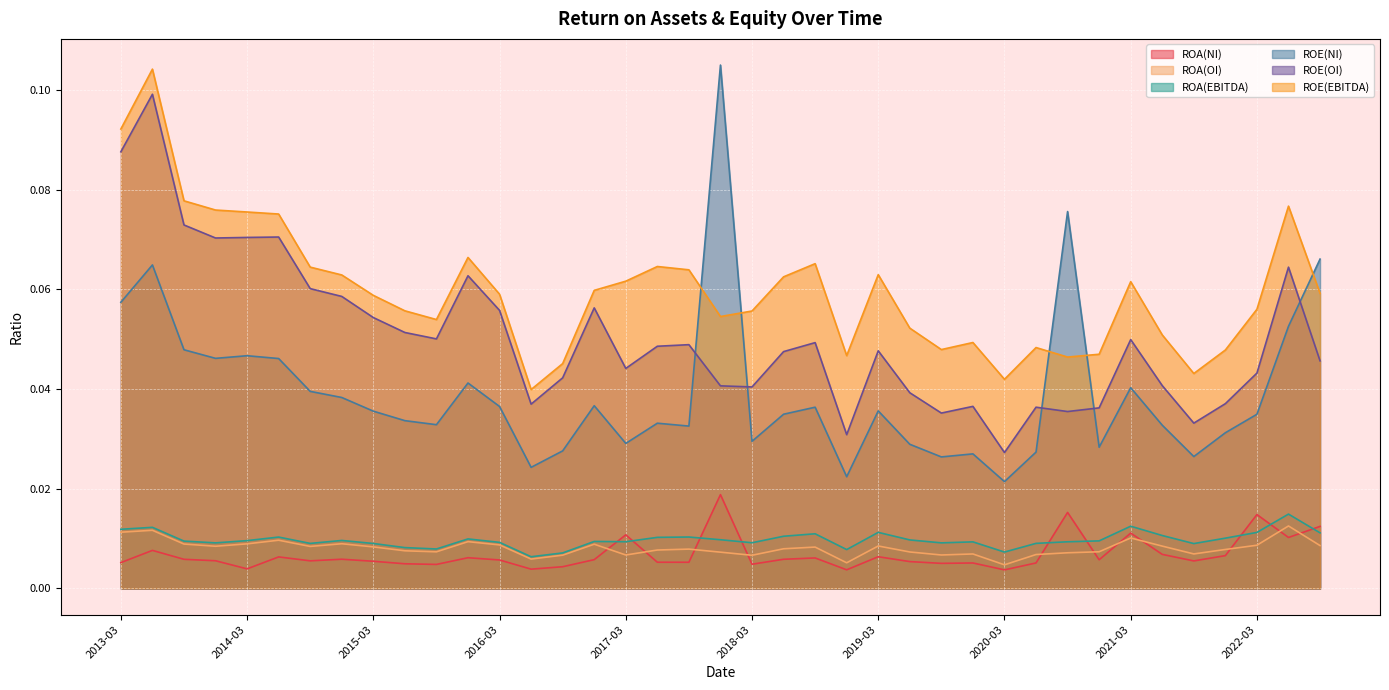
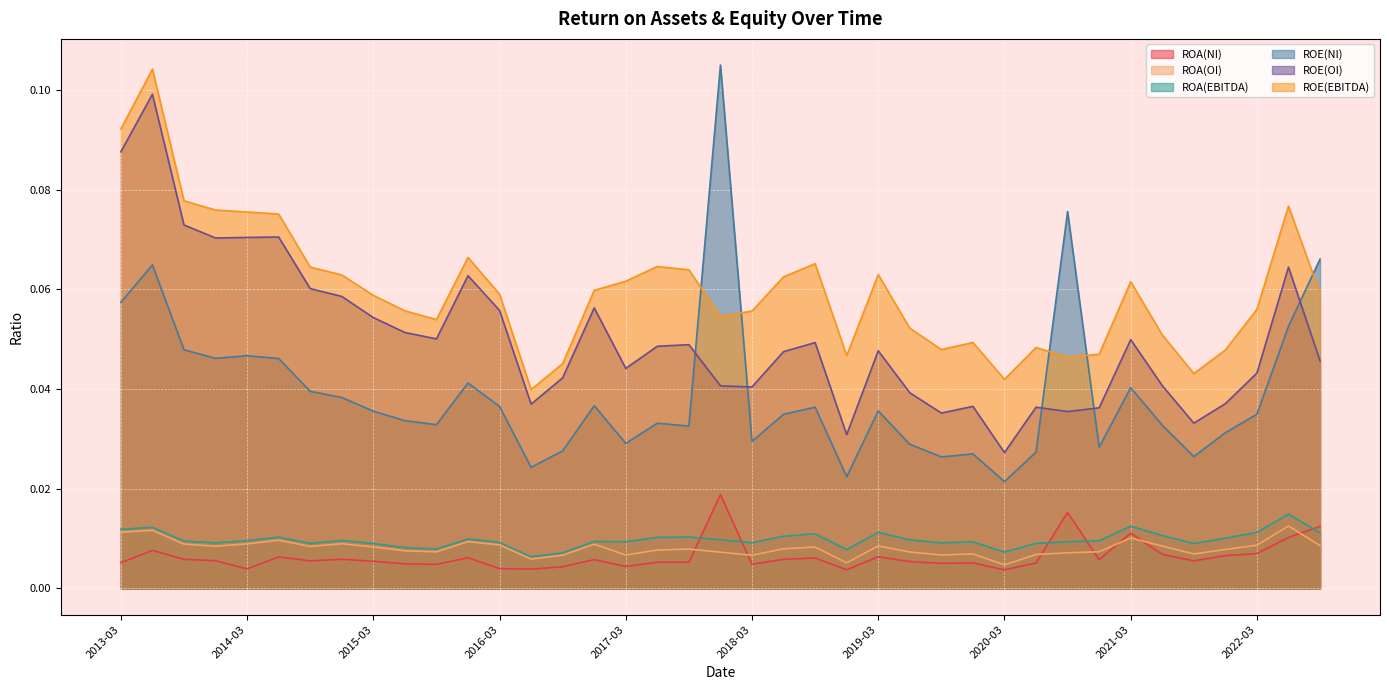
ROA(NI), 2016-03: 0.006 -> 0.004
ROA(NI), 2017-03: 0.011 -> 0.004
ROA(NI), 2022-03: 0.015 -> 0.007
